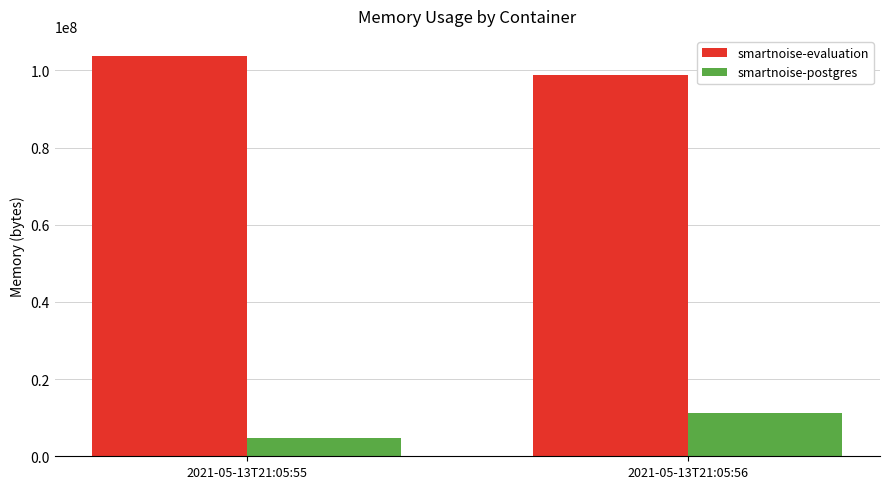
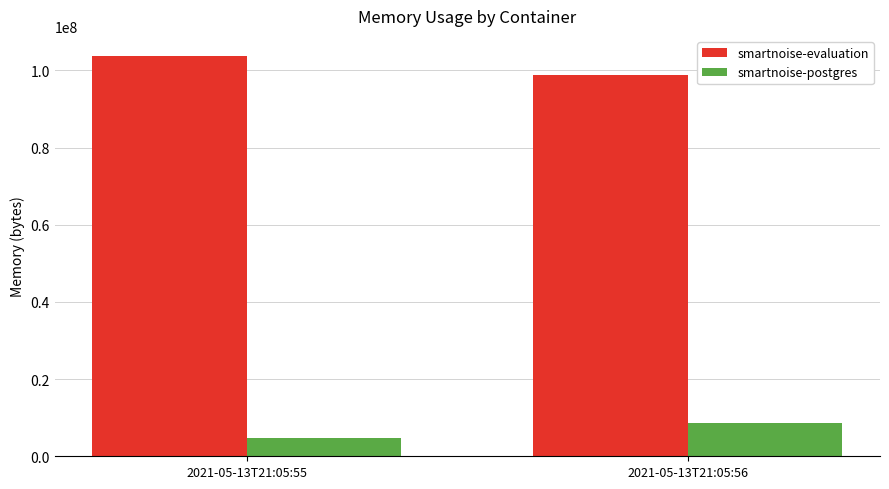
smartnoise-postgres, 2021-05-13T21:05:56: 11000000 -> 9000000
